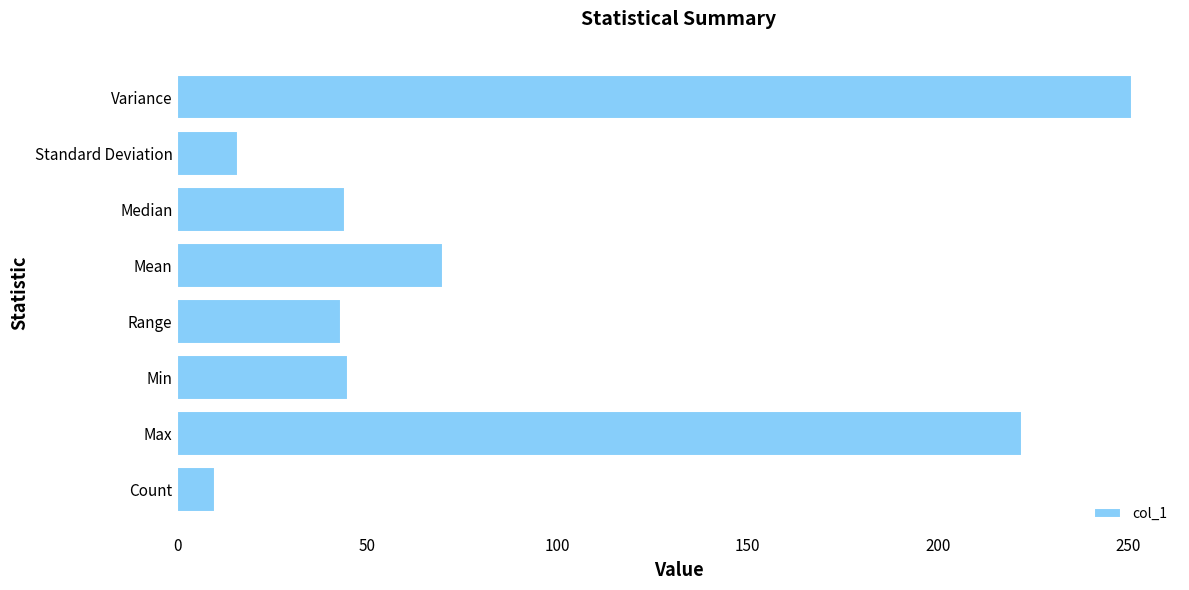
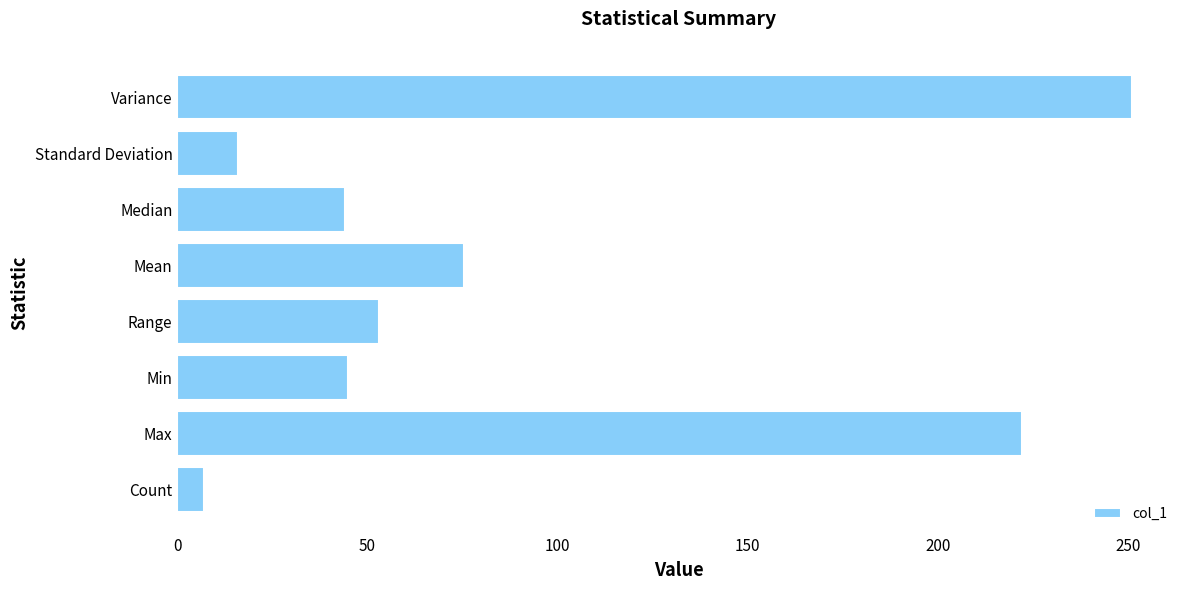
Mean: 70 -> 75
Range: 43 -> 53
Count: 10 -> 7
